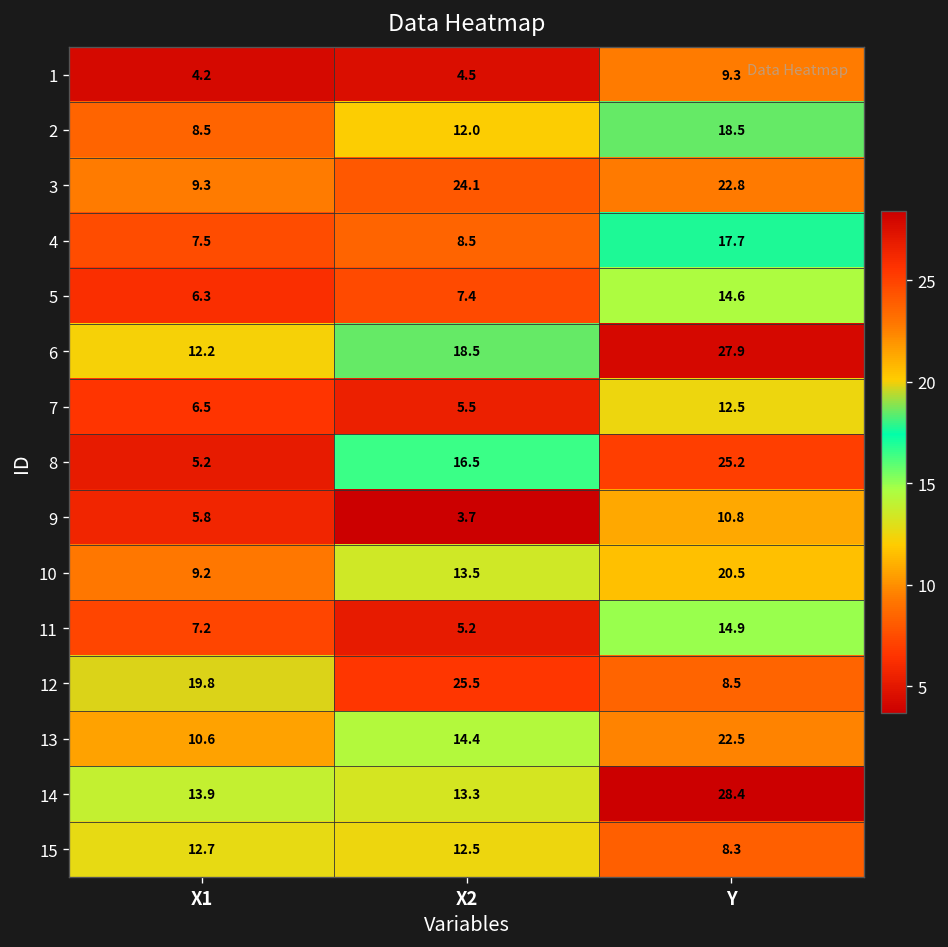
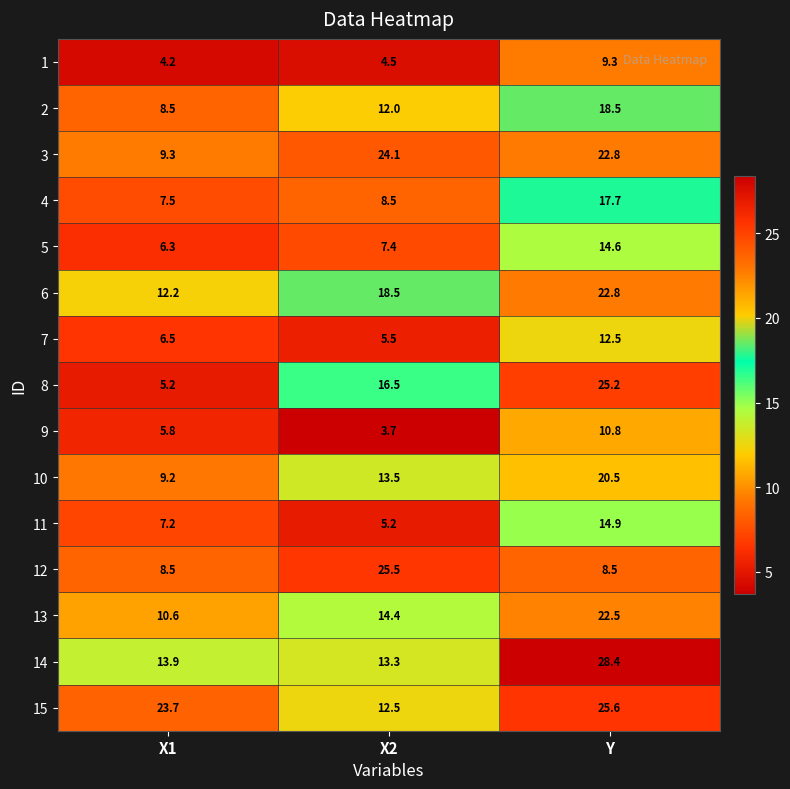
6, Y: 27.9 -> 22.8
12, X1: 19.8 -> 8.5
15, X1: 12.7 -> 23.7
15, Y: 8.3 -> 25.6
